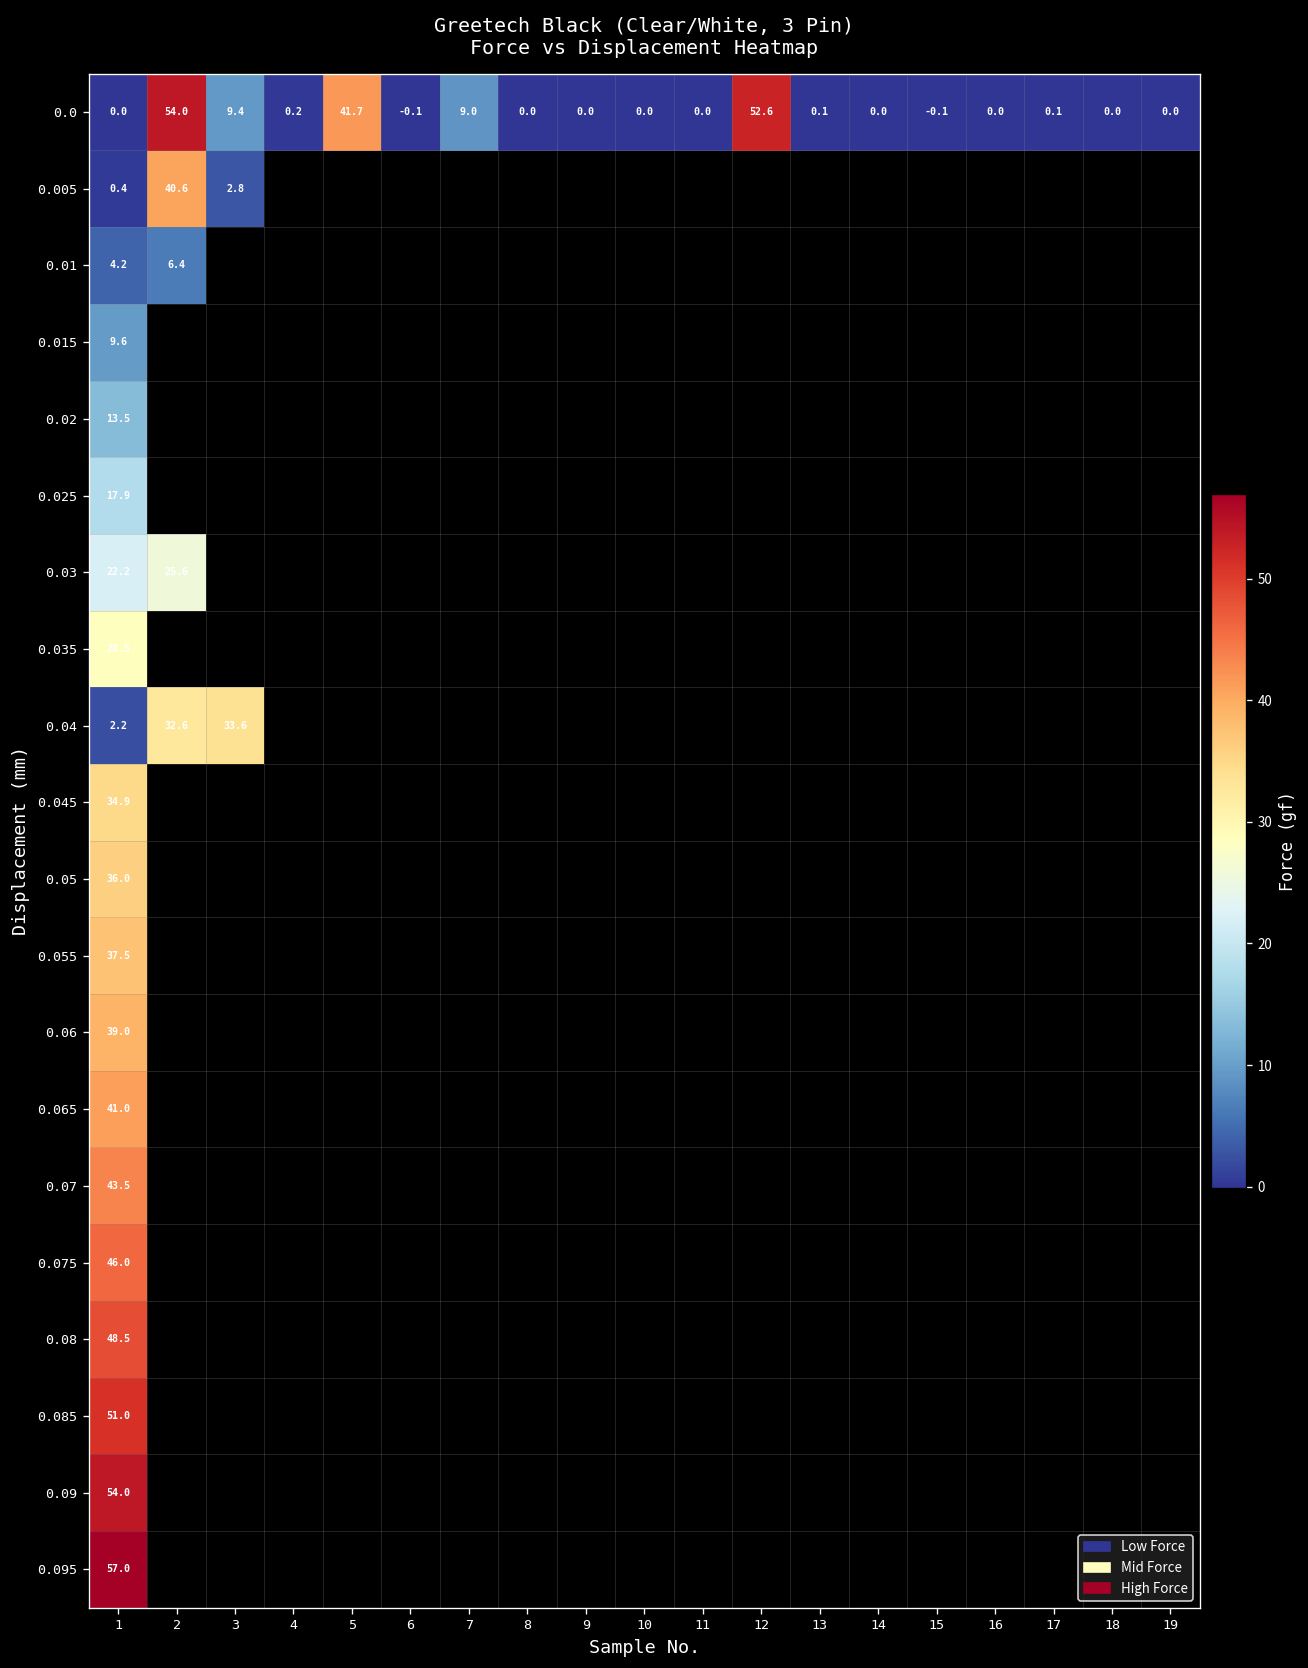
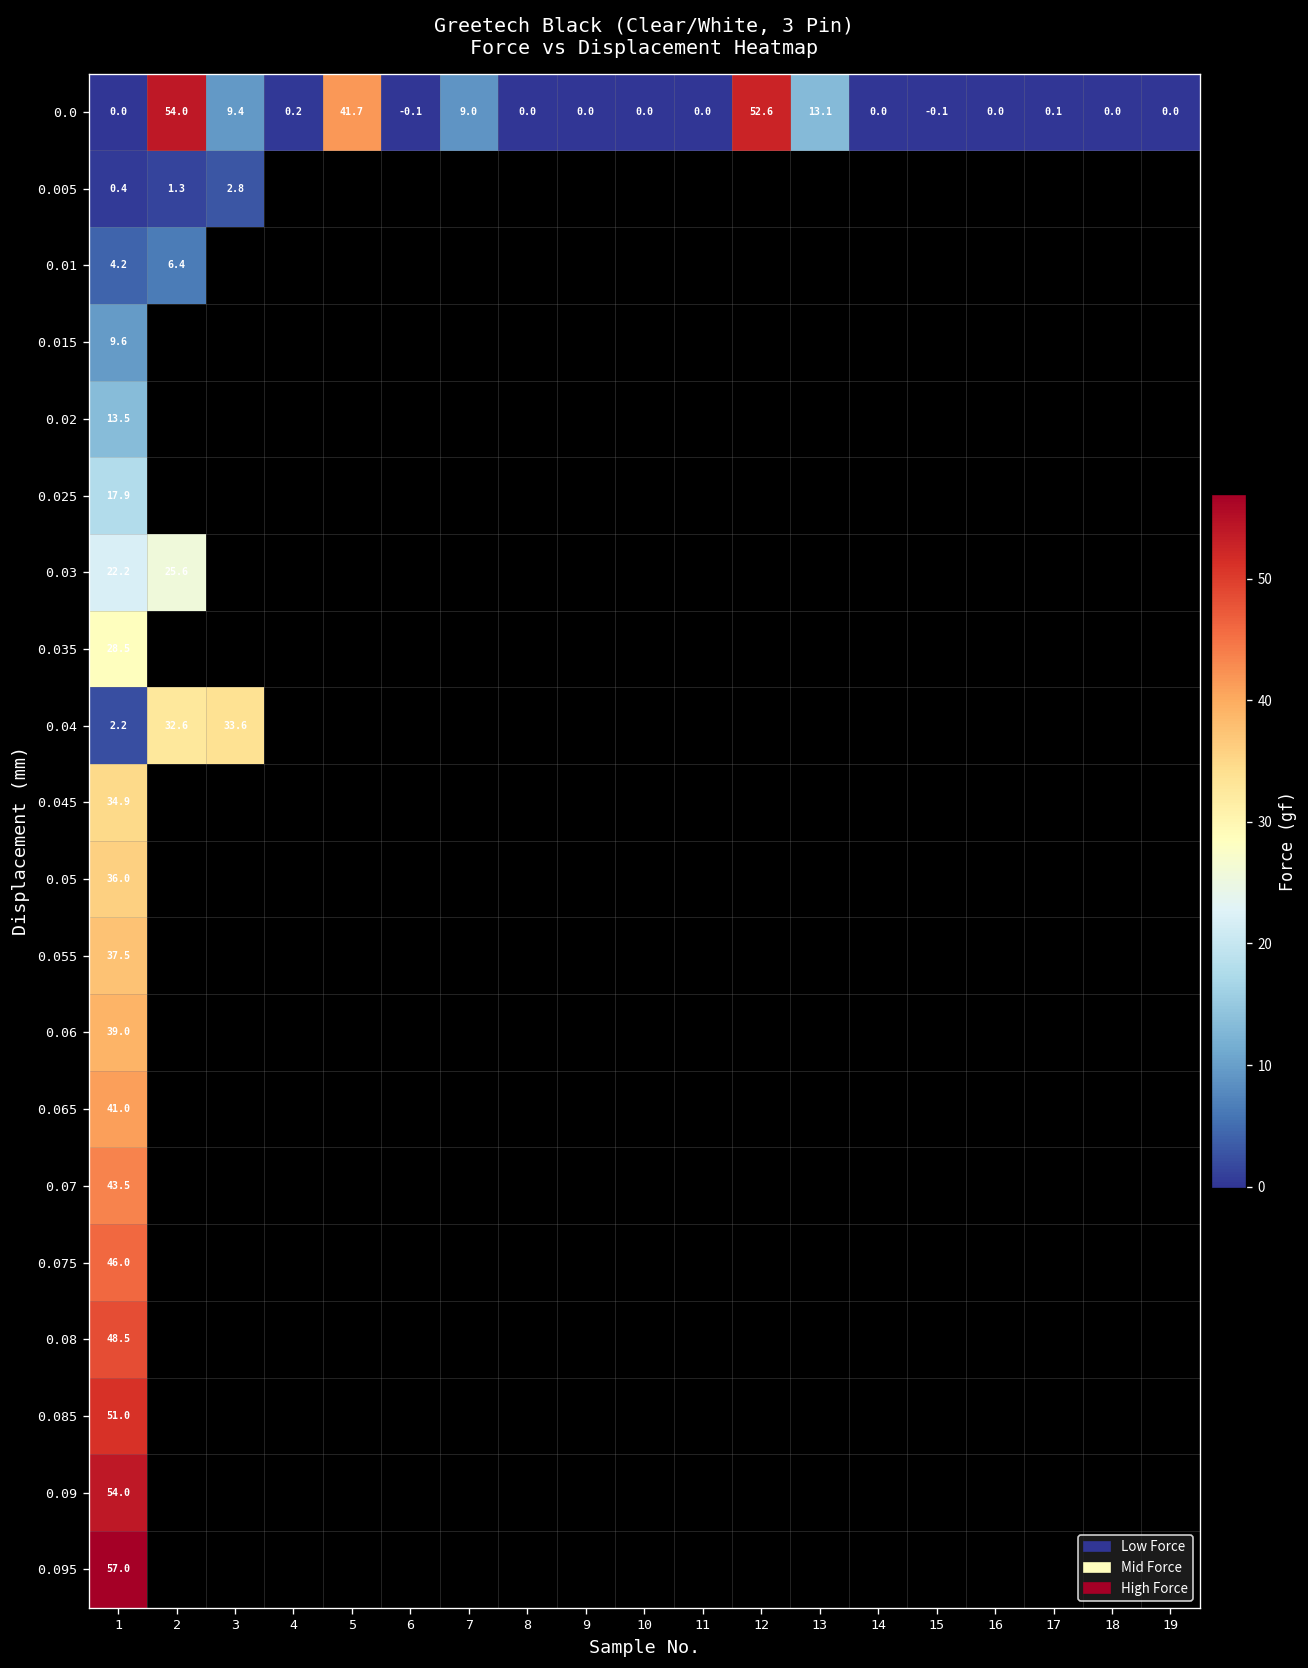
0.0, 13: 0.1 -> 13.1
0.005, 2: 40.6 -> 1.3
